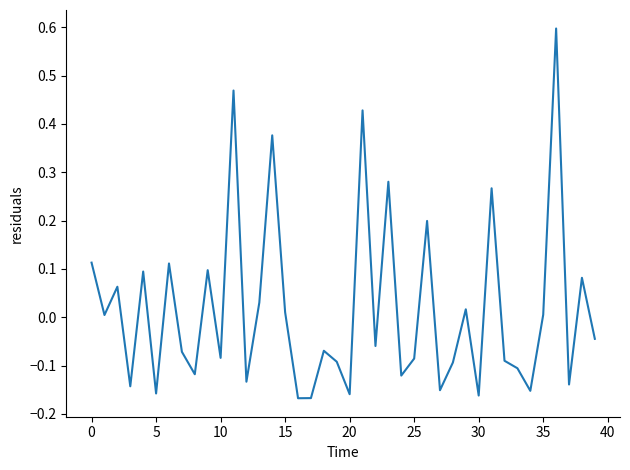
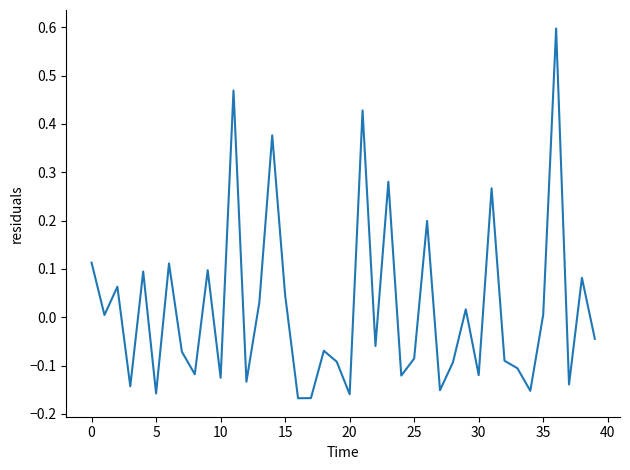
10: -0.08 -> -0.13
15: 0.01 -> 0.05
30: -0.16 -> -0.12
